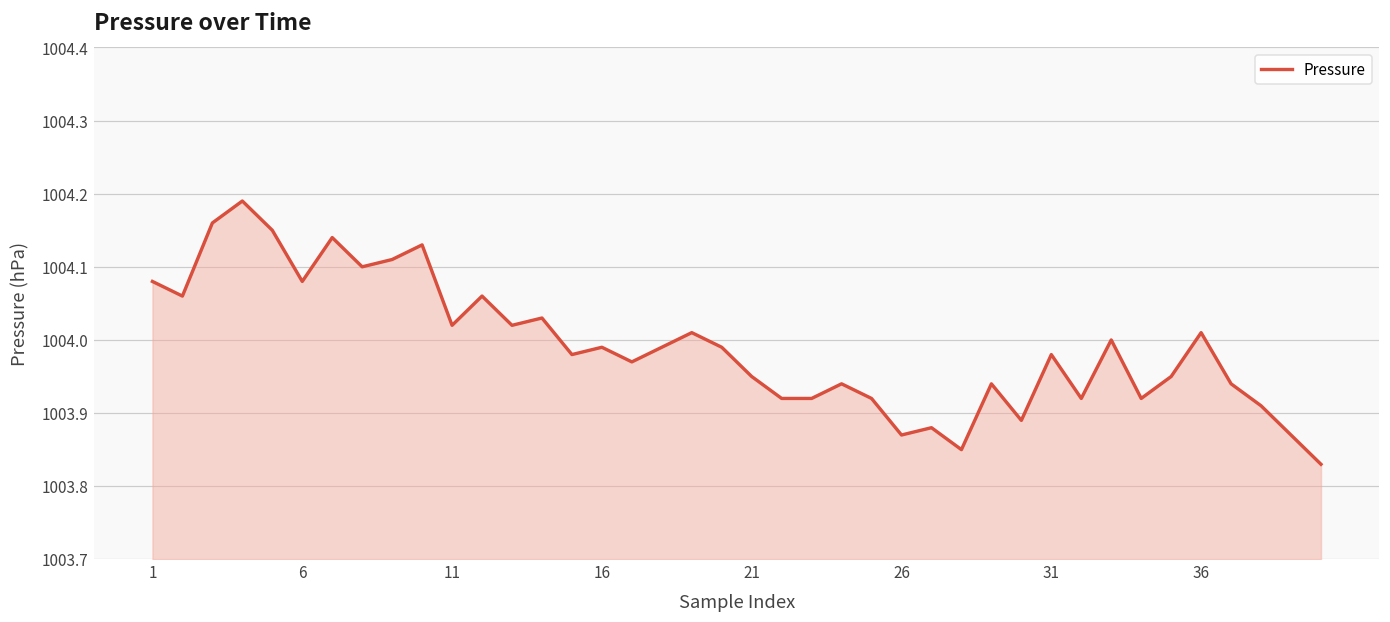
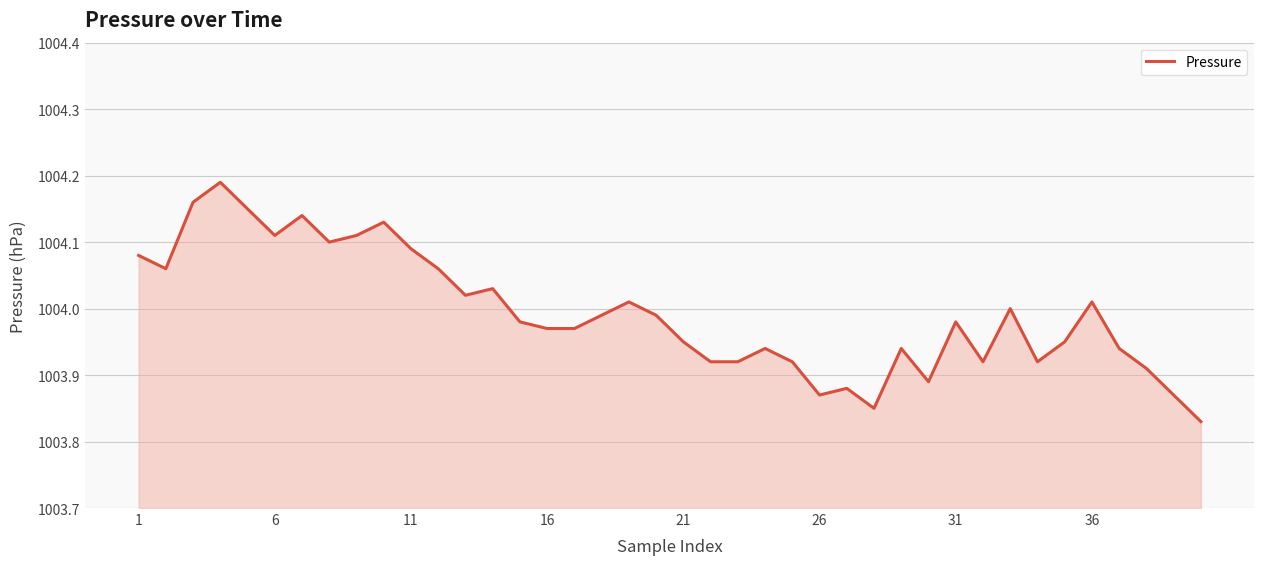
6: 1004.08 -> 1004.11
11: 1004.02 -> 1004.09
16: 1003.99 -> 1003.97
